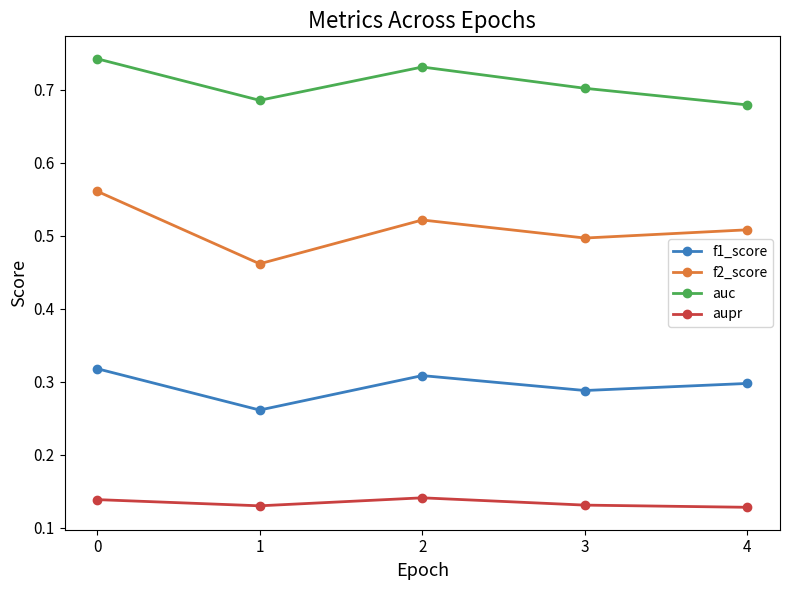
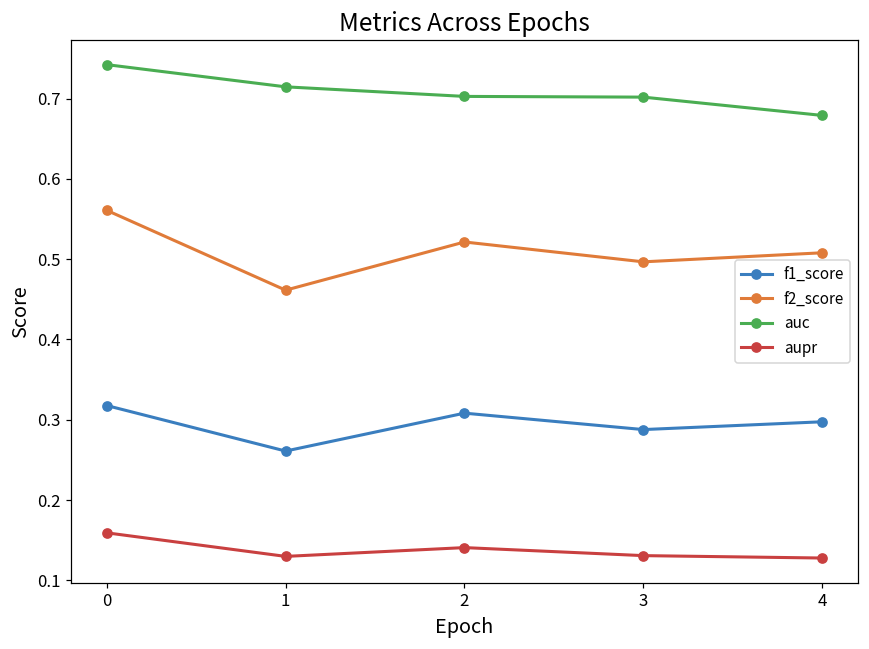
aupr, 0: 0.14 -> 0.16
auc, 1: 0.69 -> 0.71
auc, 2: 0.73 -> 0.70
